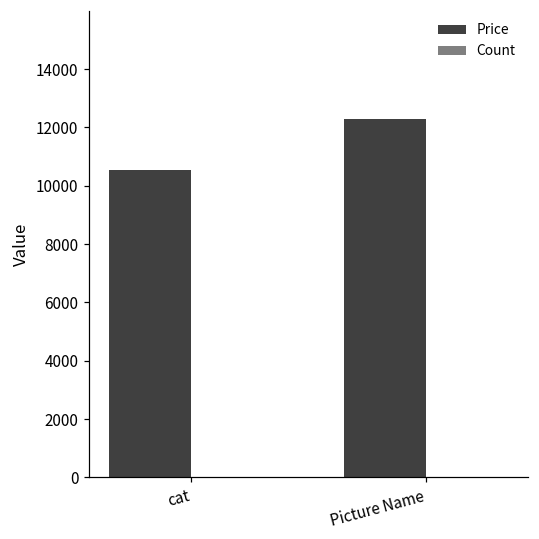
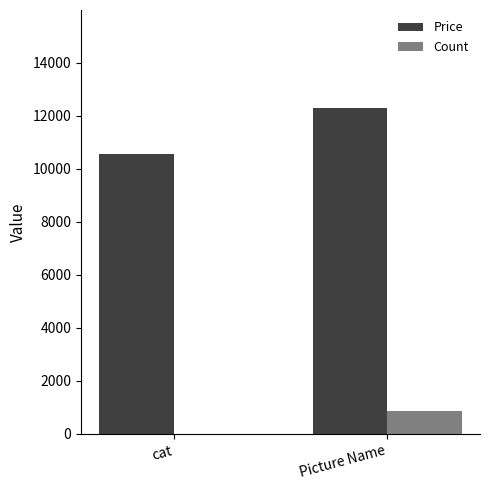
Count, Picture Name: 0 -> 900
